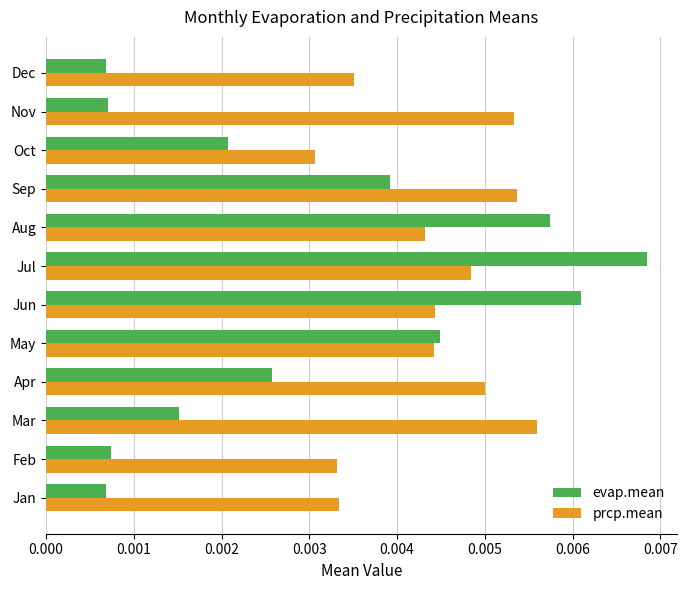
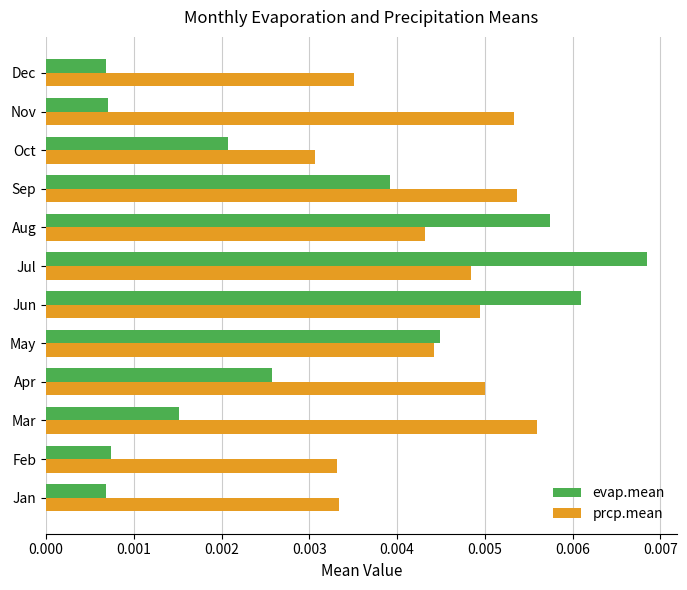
prcp.mean, Jun: 0.0044 -> 0.0050
